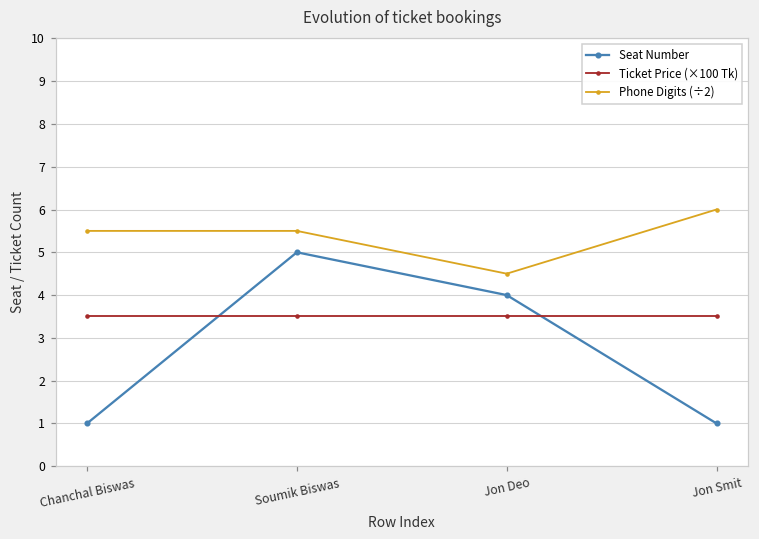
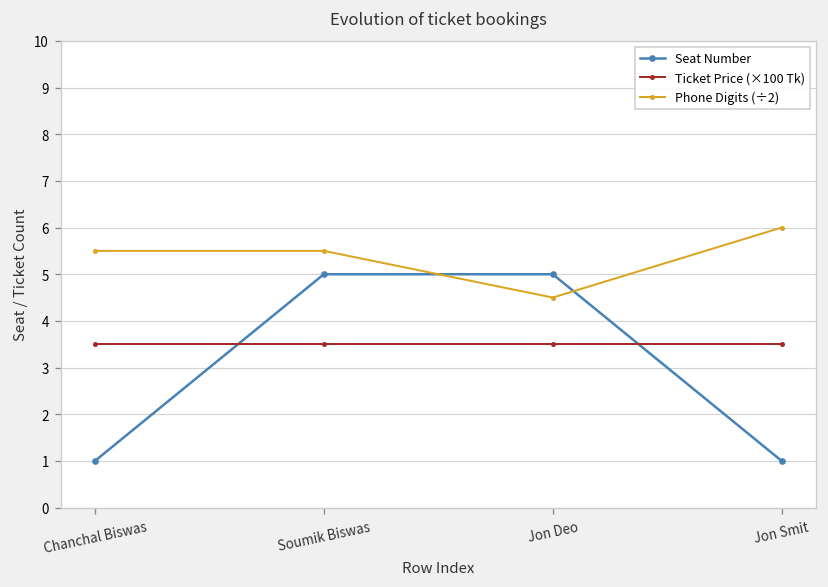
Seat Number, Jon Deo: 4 -> 5
